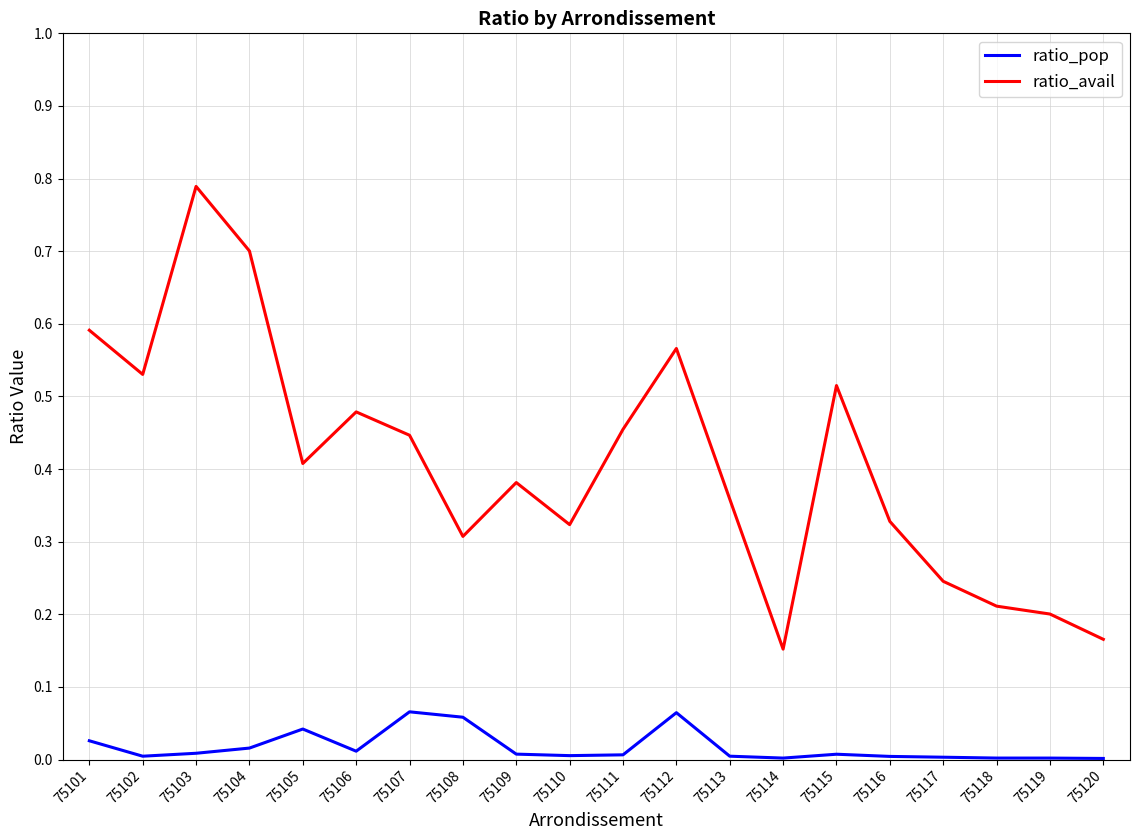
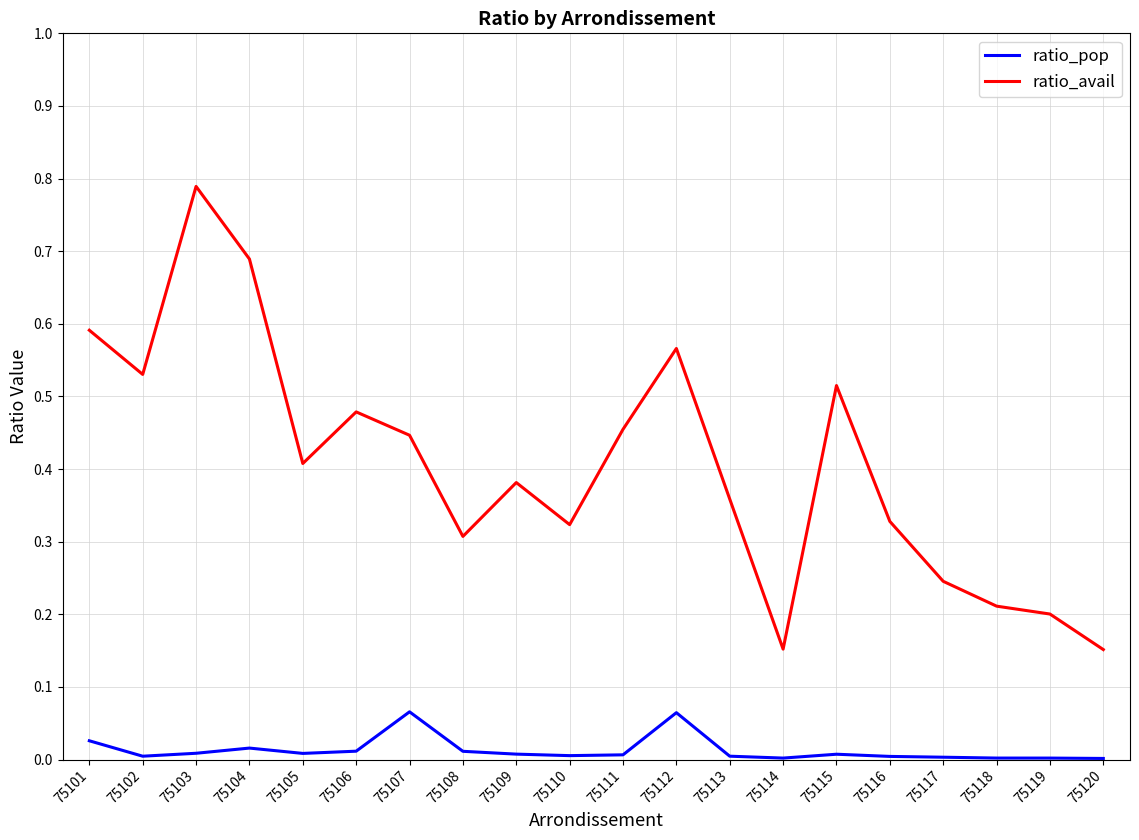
ratio_avail, 75104: 0.70 -> 0.69
ratio_pop, 75105: 0.04 -> 0.01
ratio_pop, 75108: 0.06 -> 0.01
ratio_avail, 75120: 0.17 -> 0.15
